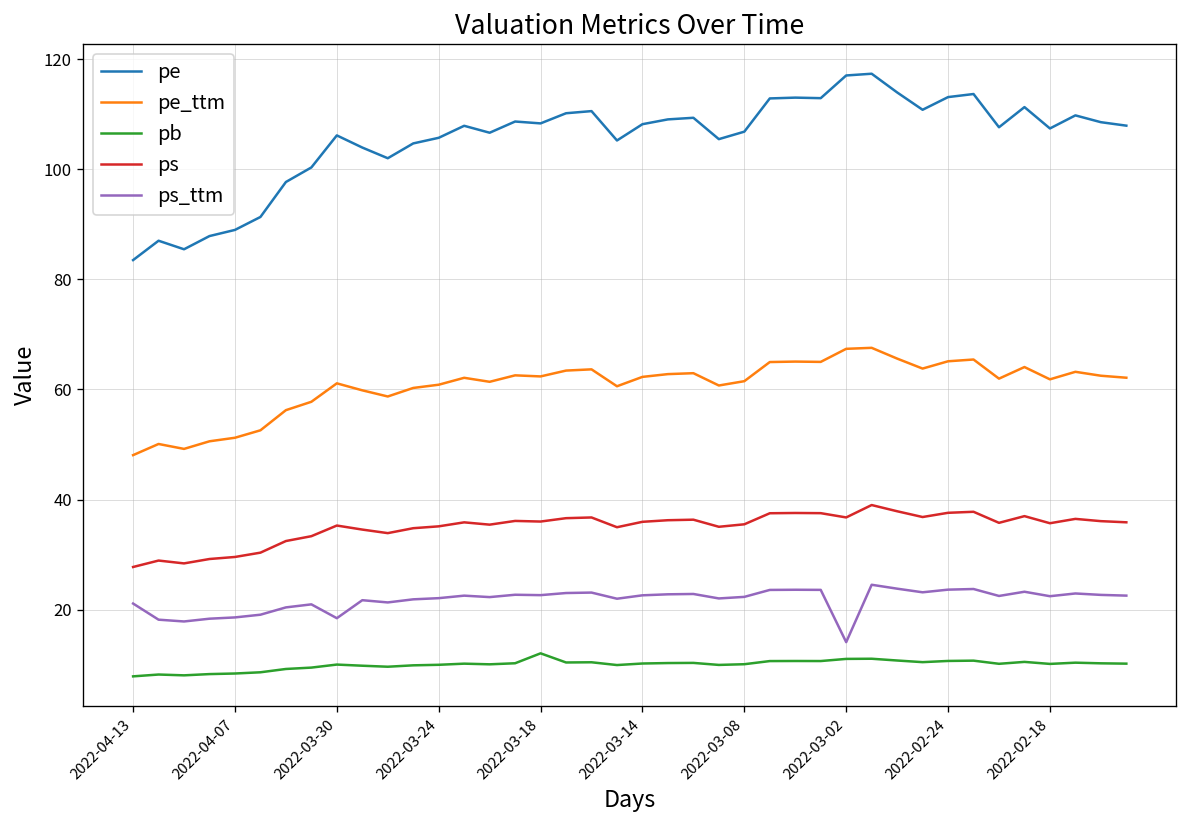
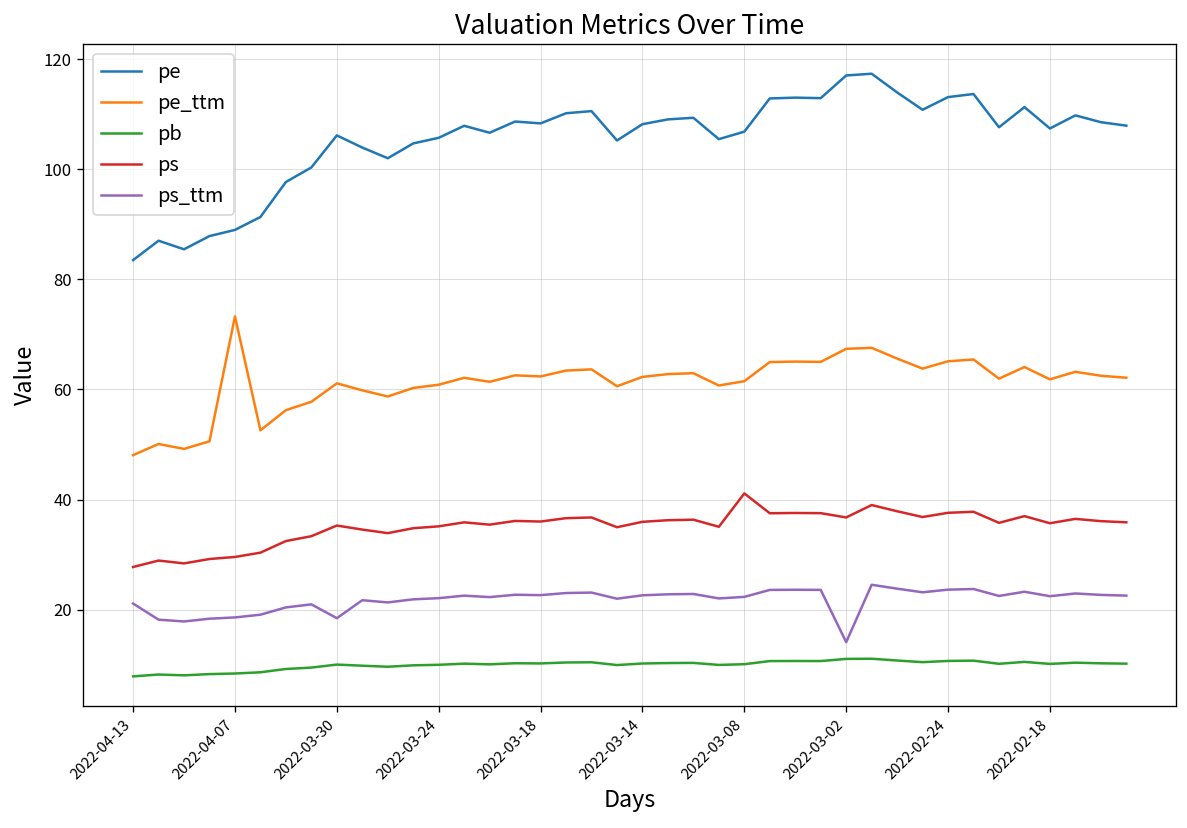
pe_ttm, 2022-04-07: 51 -> 73
pb, 2022-03-18: 12 -> 10
ps, 2022-03-08: 36 -> 41
